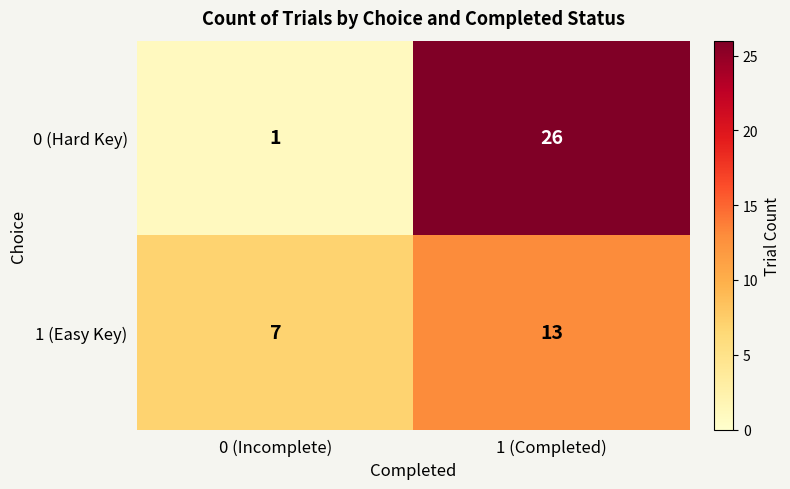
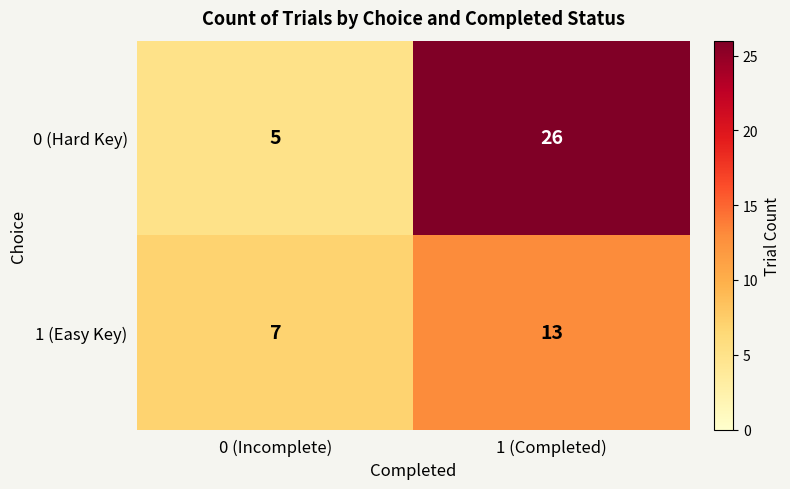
0 (Hard Key), 0 (Incomplete): 1 -> 5
